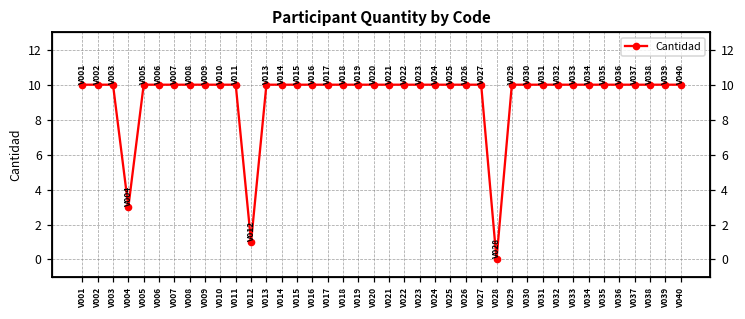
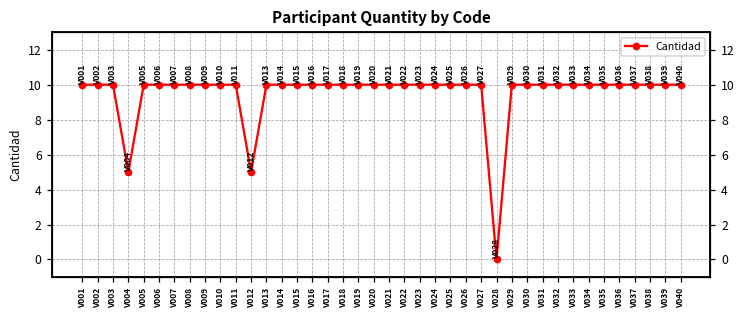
V004: 3 -> 5
V012: 1 -> 5
